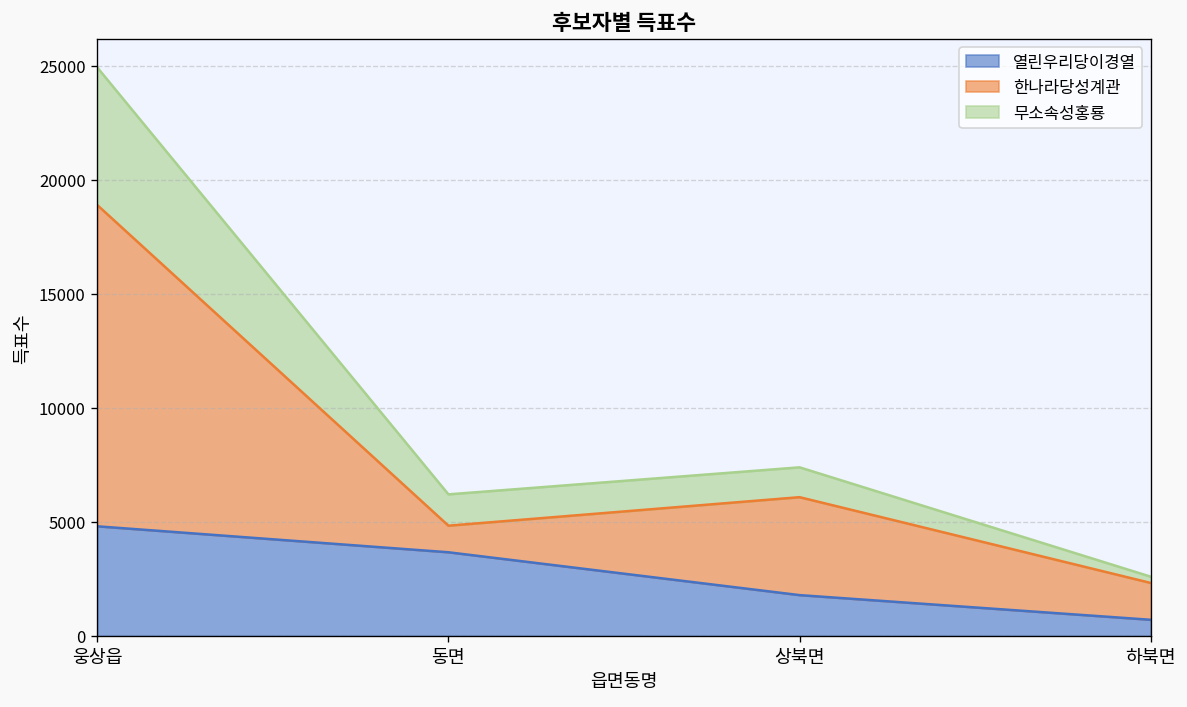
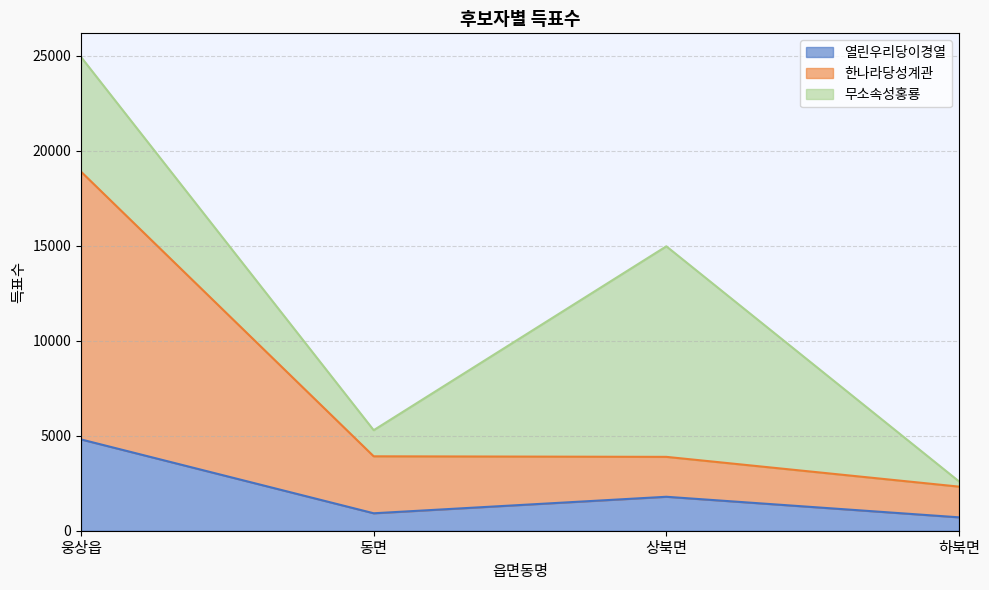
열린우리당이경열, 동면: 3700 -> 900
한나라당성계관, 동면: 1200 -> 3000
한나라당성계관, 상북면: 4300 -> 2100
무소속성홍룡, 상북면: 1300 -> 11100
